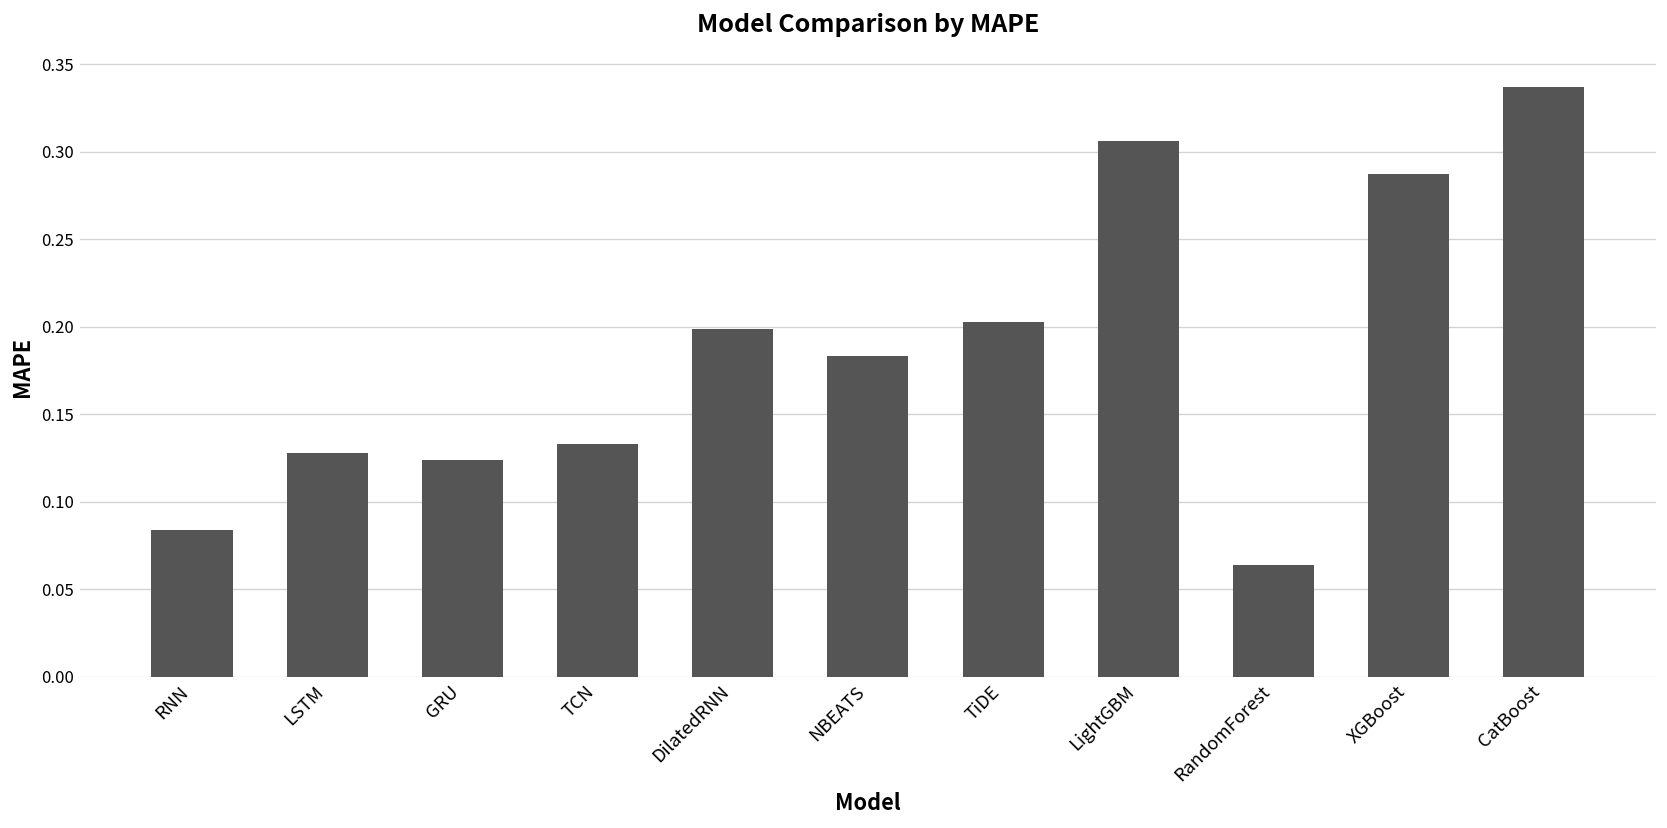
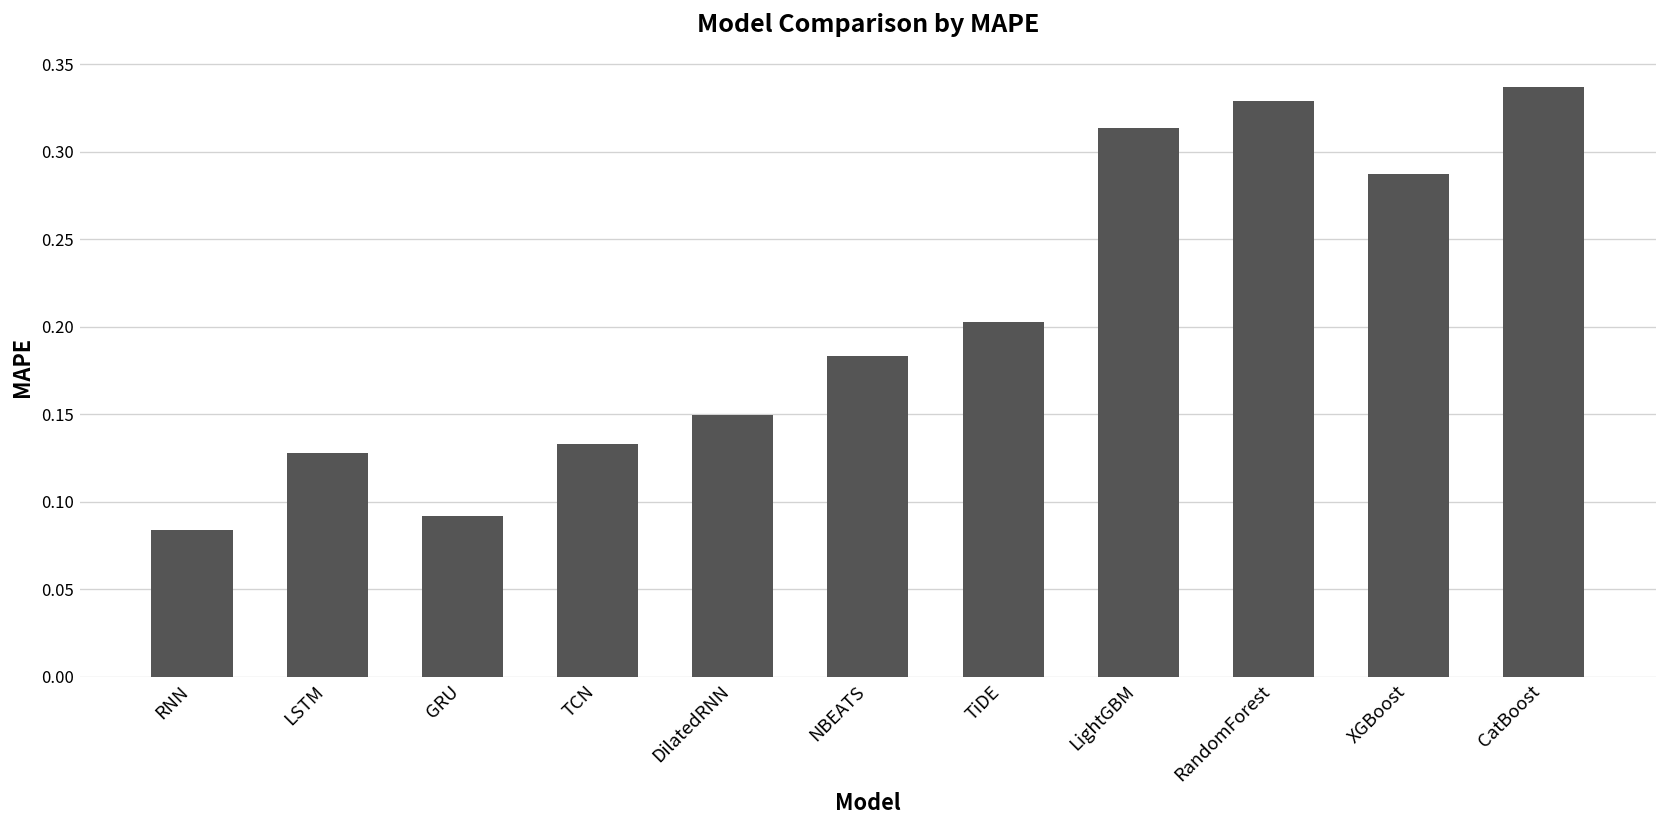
GRU: 0.124 -> 0.092
DilatedRNN: 0.199 -> 0.150
LightGBM: 0.306 -> 0.314
RandomForest: 0.064 -> 0.329
